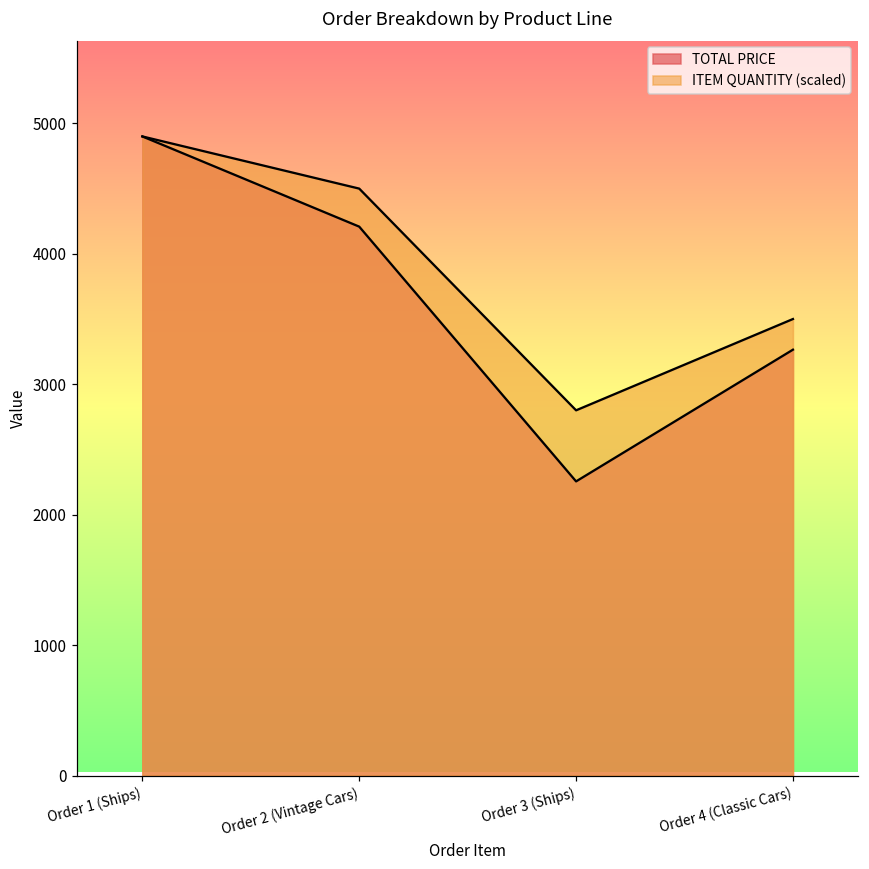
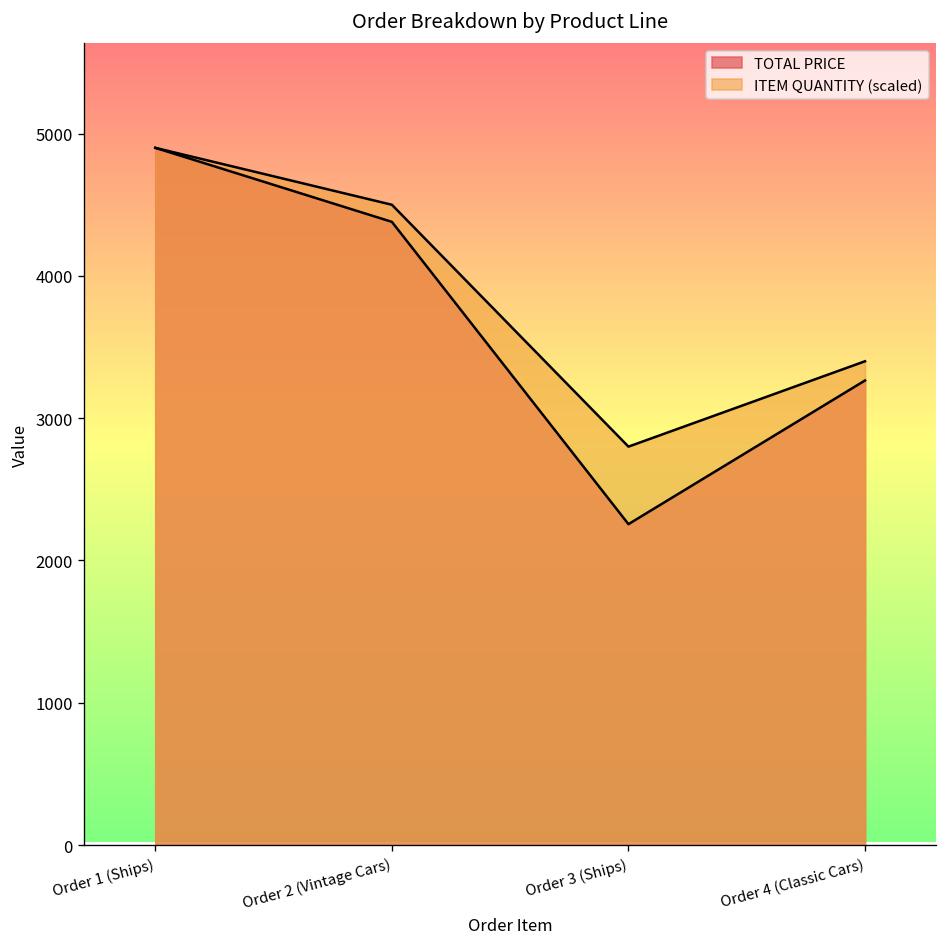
TOTAL PRICE, Order 2 (Vintage Cars): 4210 -> 4380
ITEM QUANTITY (scaled), Order 4 (Classic Cars): 3500 -> 3400
